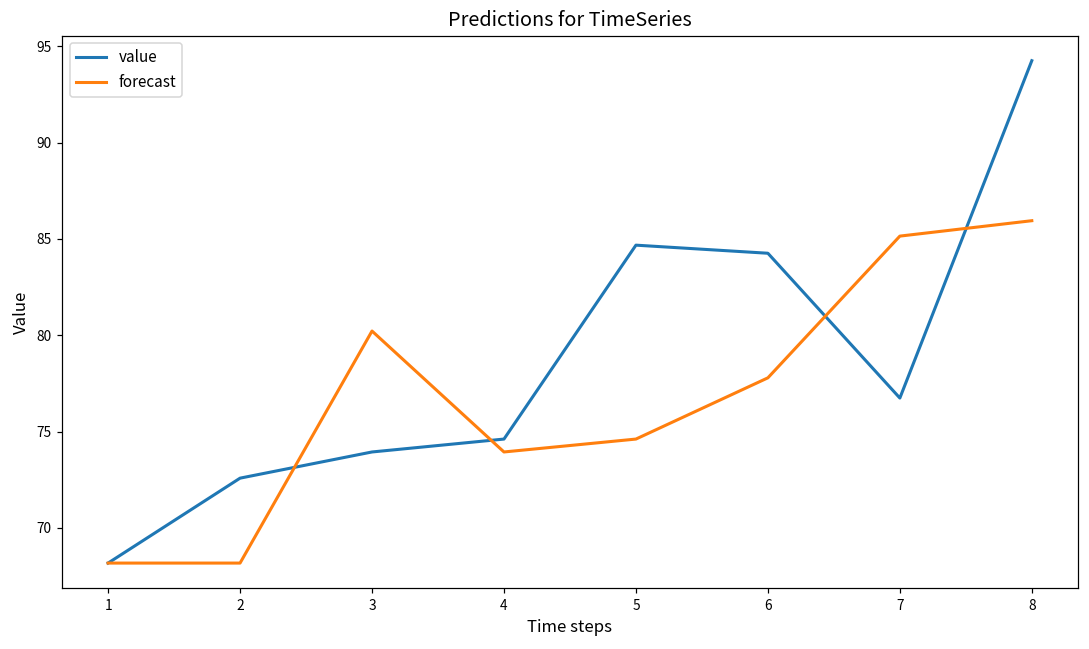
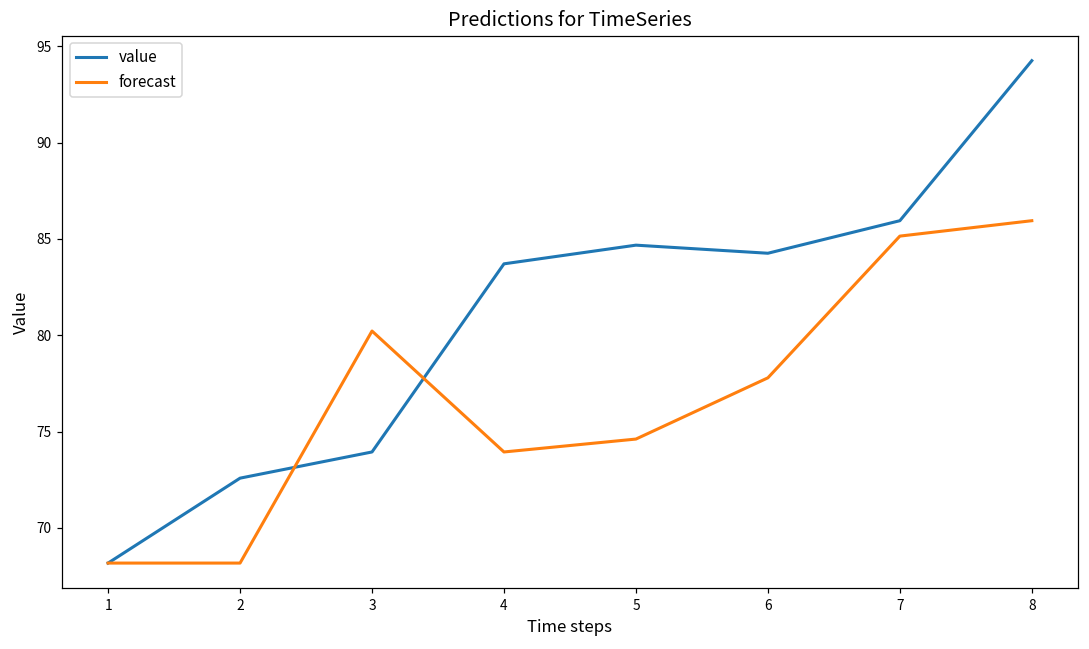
value, 4: 74.6 -> 83.7
value, 7: 76.7 -> 86.0
